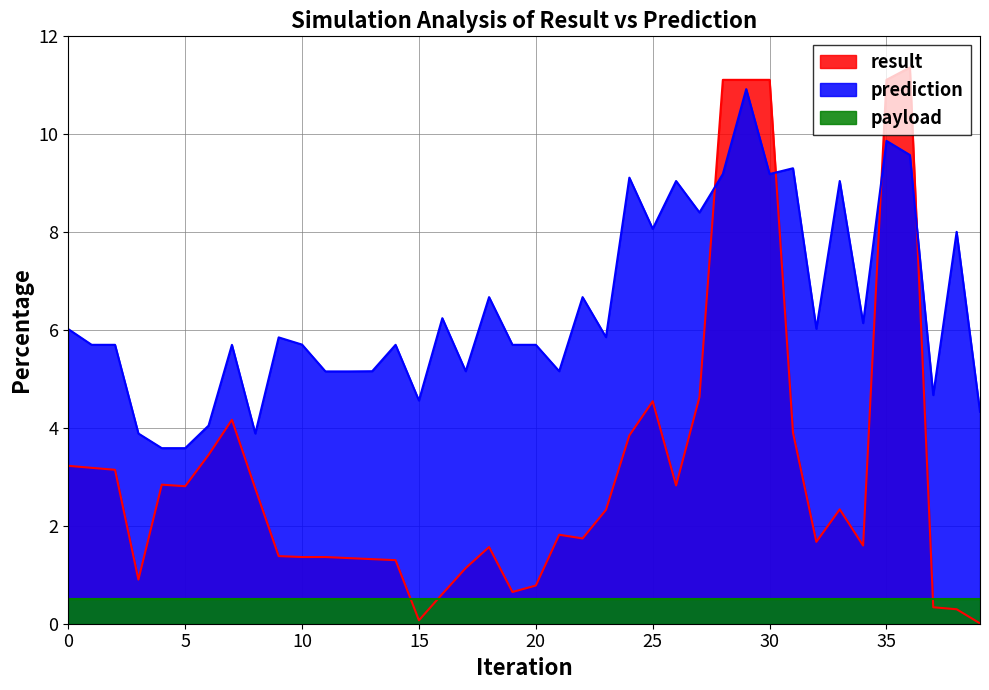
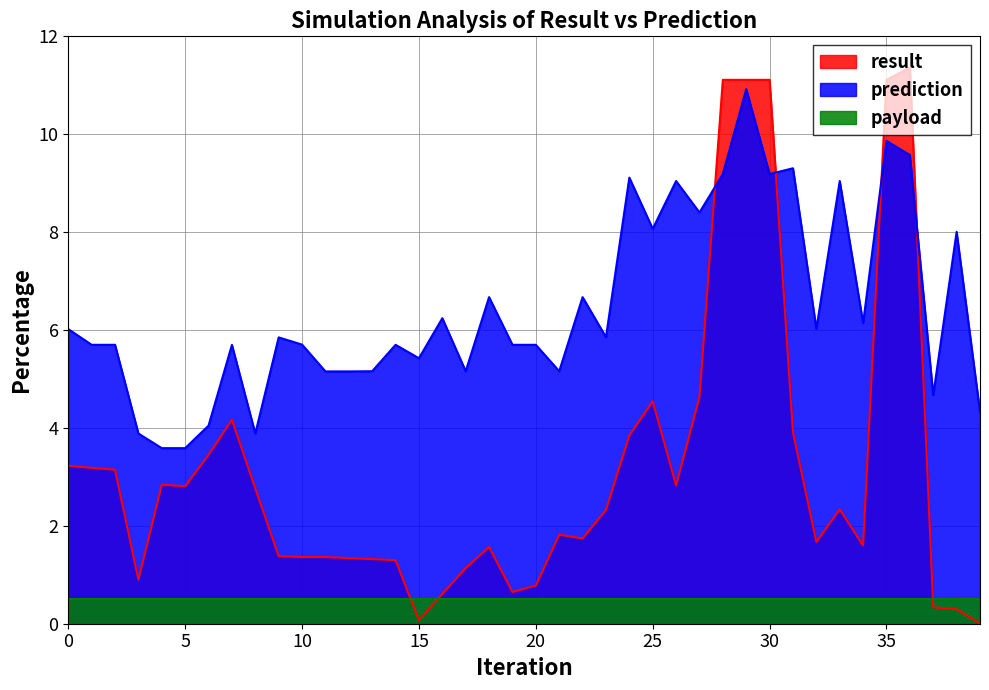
prediction, 15: 4.6 -> 5.4
